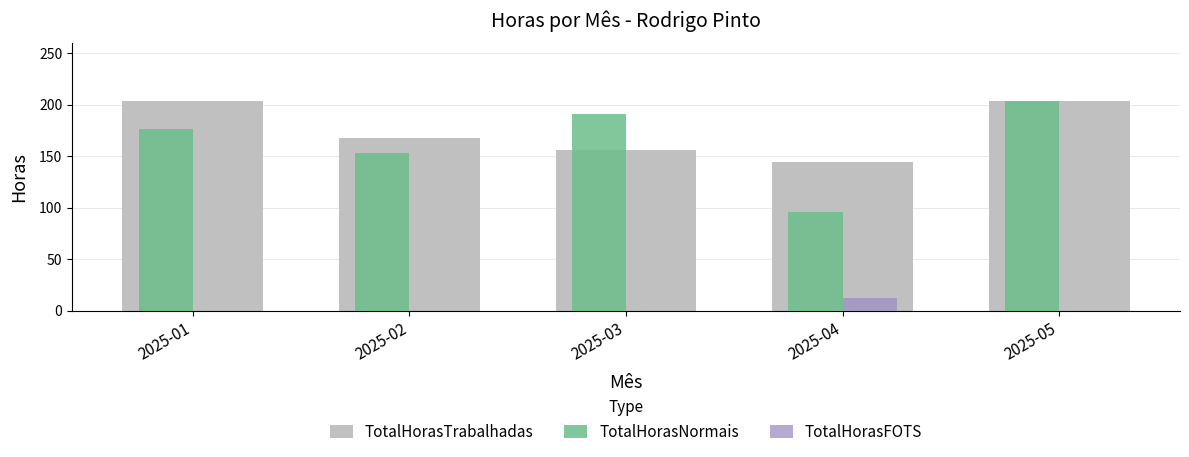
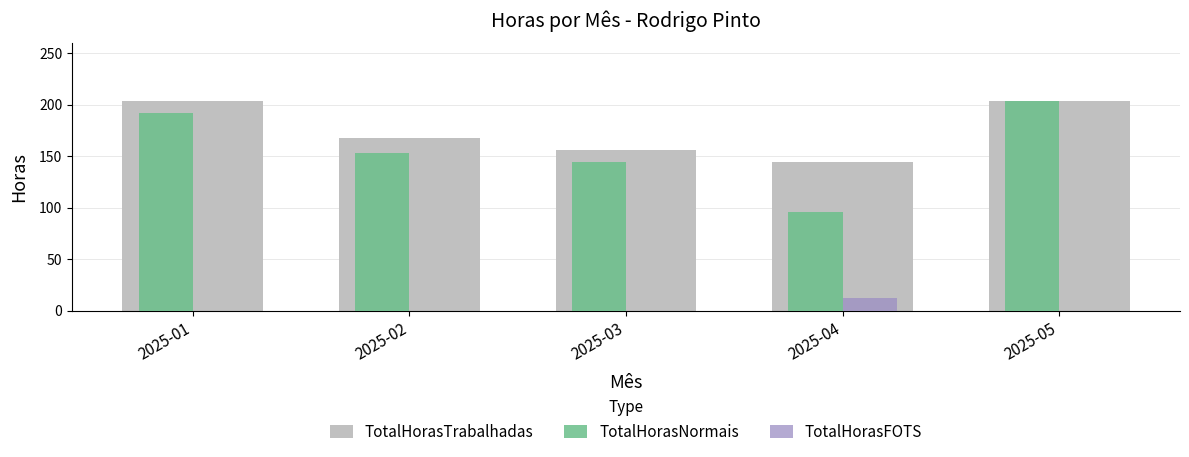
TotalHorasNormais, 2025-01: 176 -> 192
TotalHorasNormais, 2025-03: 191 -> 144
